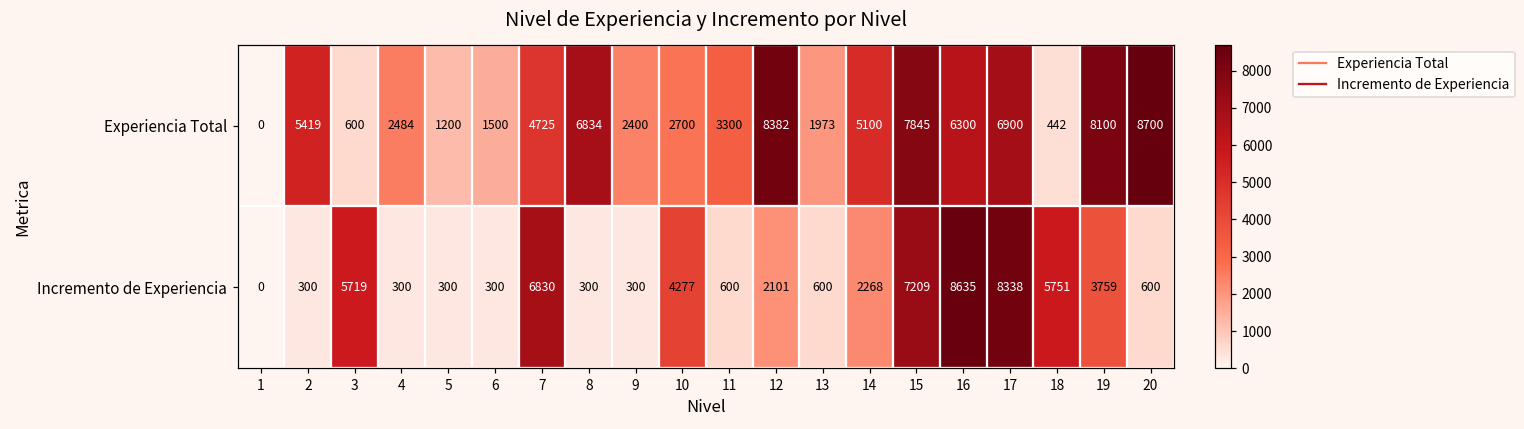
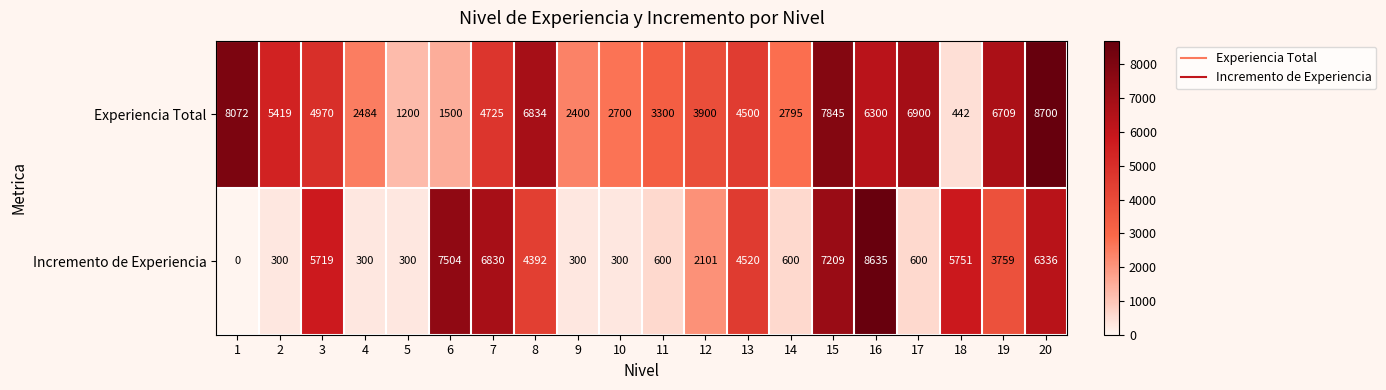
Experiencia Total, 1: 0 -> 8072
Experiencia Total, 3: 600 -> 4970
Experiencia Total, 12: 8382 -> 3900
Experiencia Total, 13: 1973 -> 4500
Experiencia Total, 14: 5100 -> 2795
Experiencia Total, 19: 8100 -> 6709
Incremento de Experiencia, 6: 300 -> 7504
Incremento de Experiencia, 8: 300 -> 4392
Incremento de Experiencia, 10: 4277 -> 300
Incremento de Experiencia, 13: 600 -> 4520
Incremento de Experiencia, 14: 2268 -> 600
Incremento de Experiencia, 17: 8338 -> 600
Incremento de Experiencia, 20: 600 -> 6336
